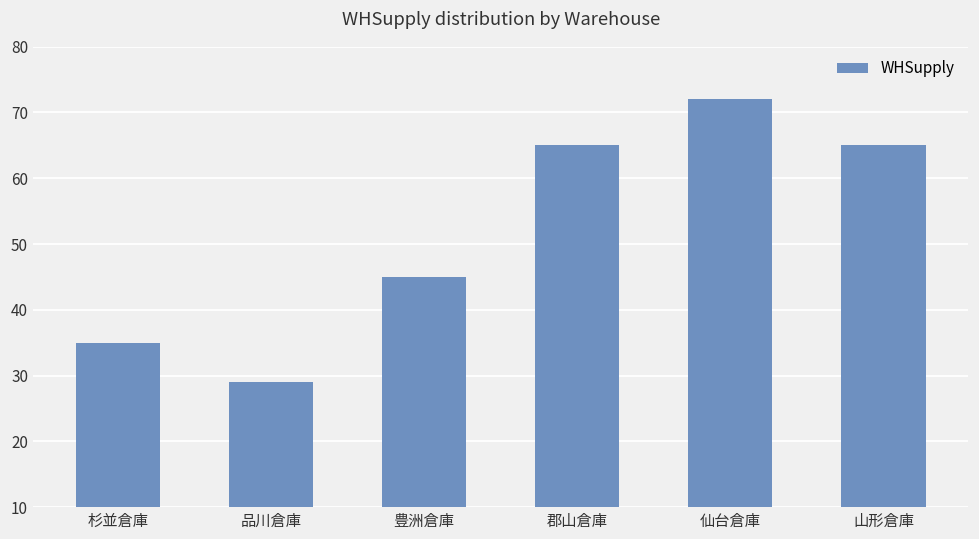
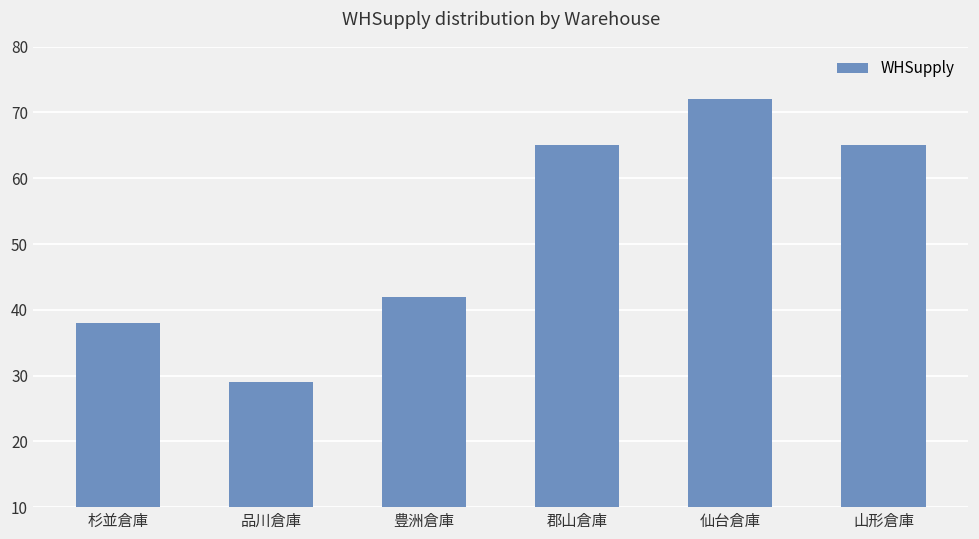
杉並倉庫: 35 -> 38
豊洲倉庫: 45 -> 42
